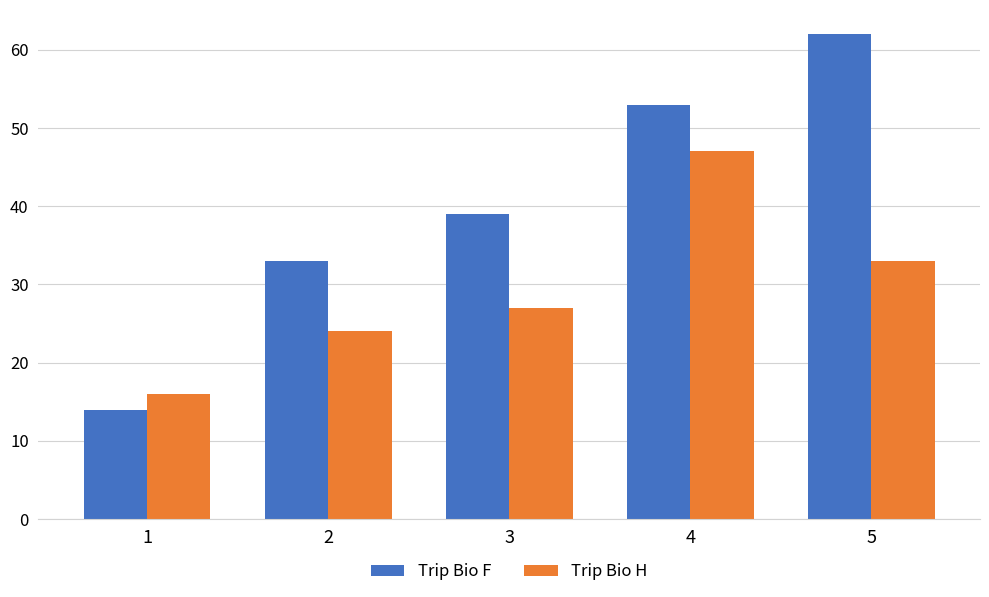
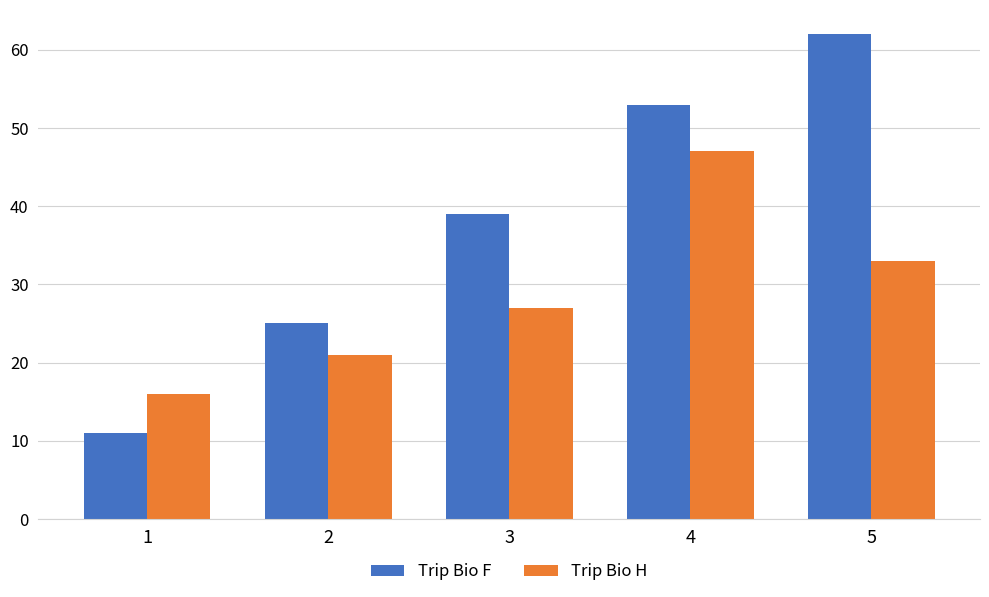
Trip Bio F, 1: 14 -> 11
Trip Bio F, 2: 33 -> 25
Trip Bio H, 2: 24 -> 21
